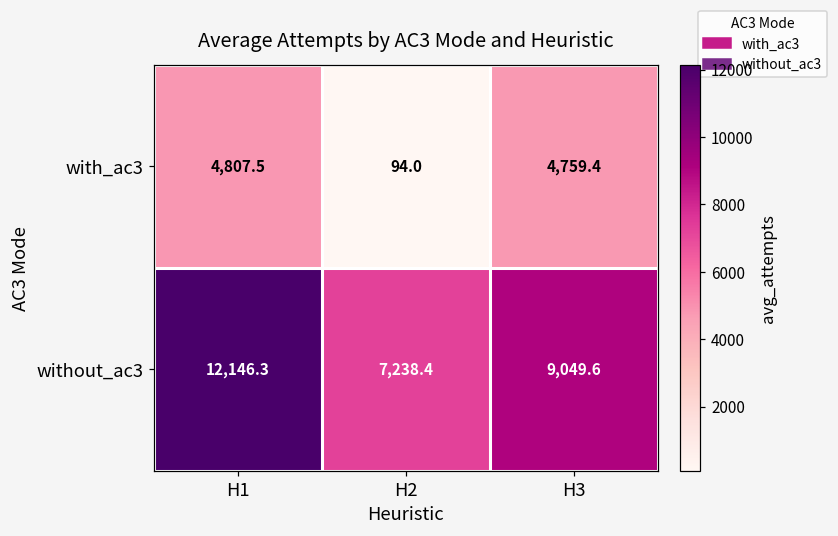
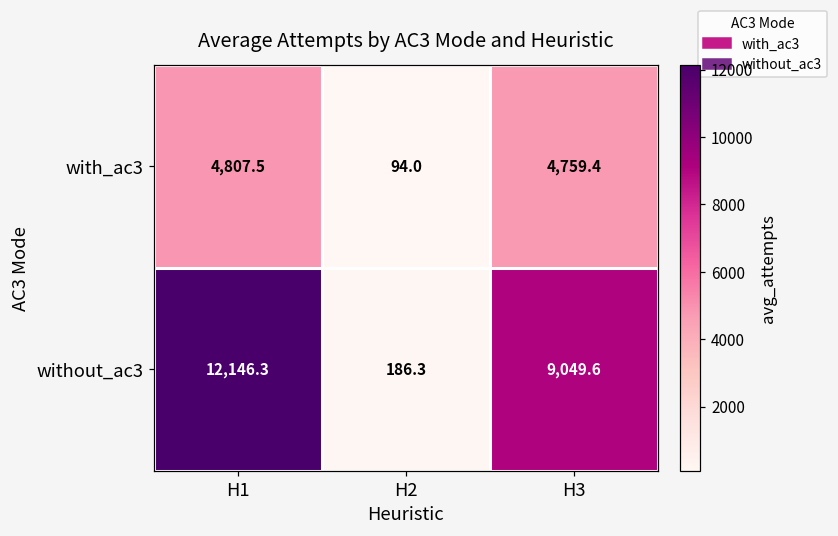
without_ac3, H2: 7,238.4 -> 186.3
